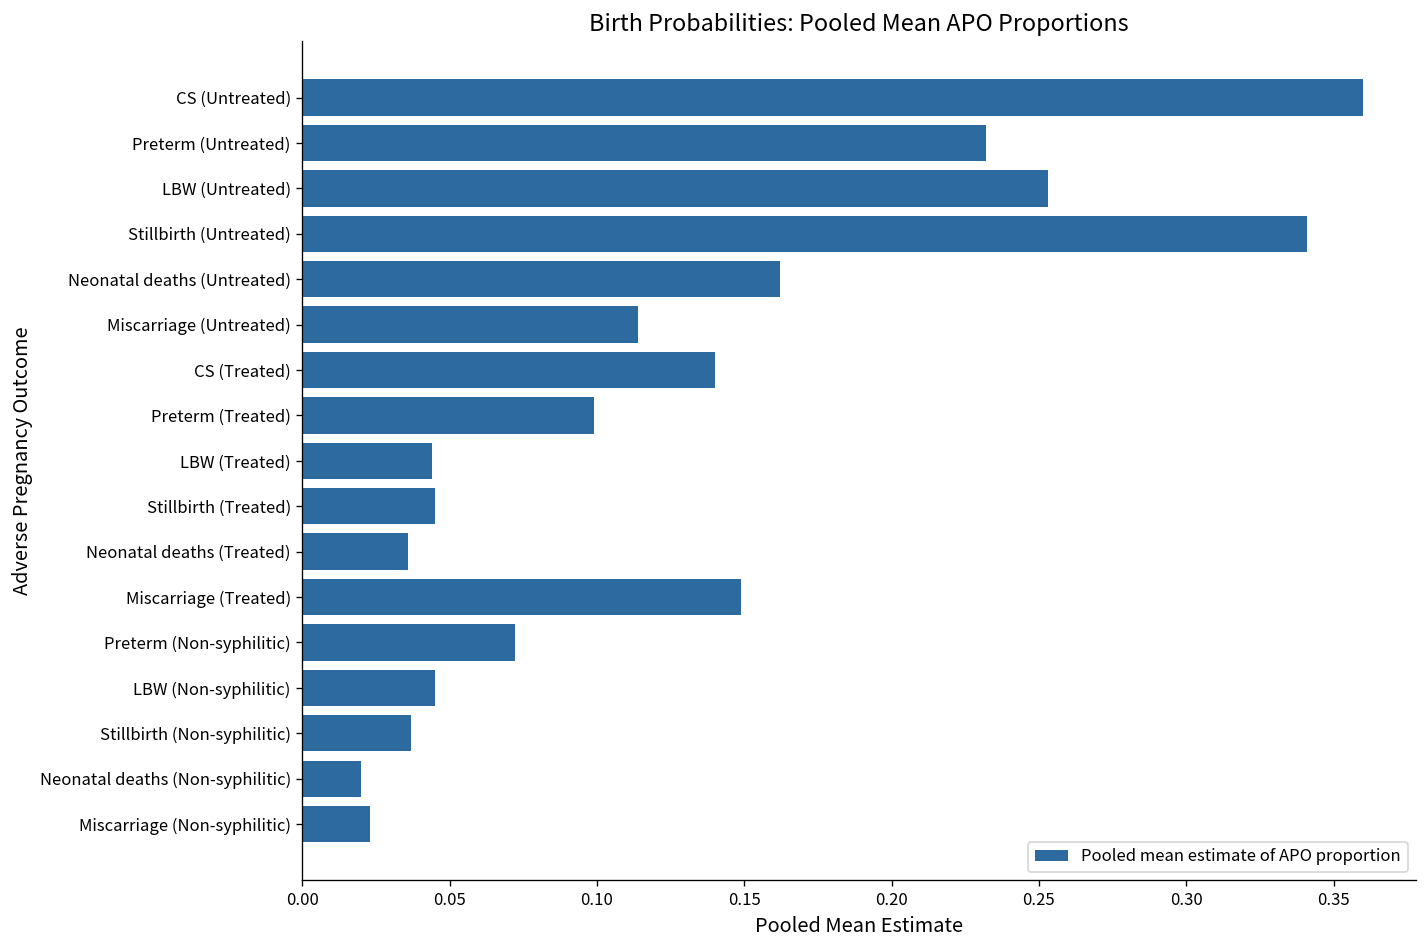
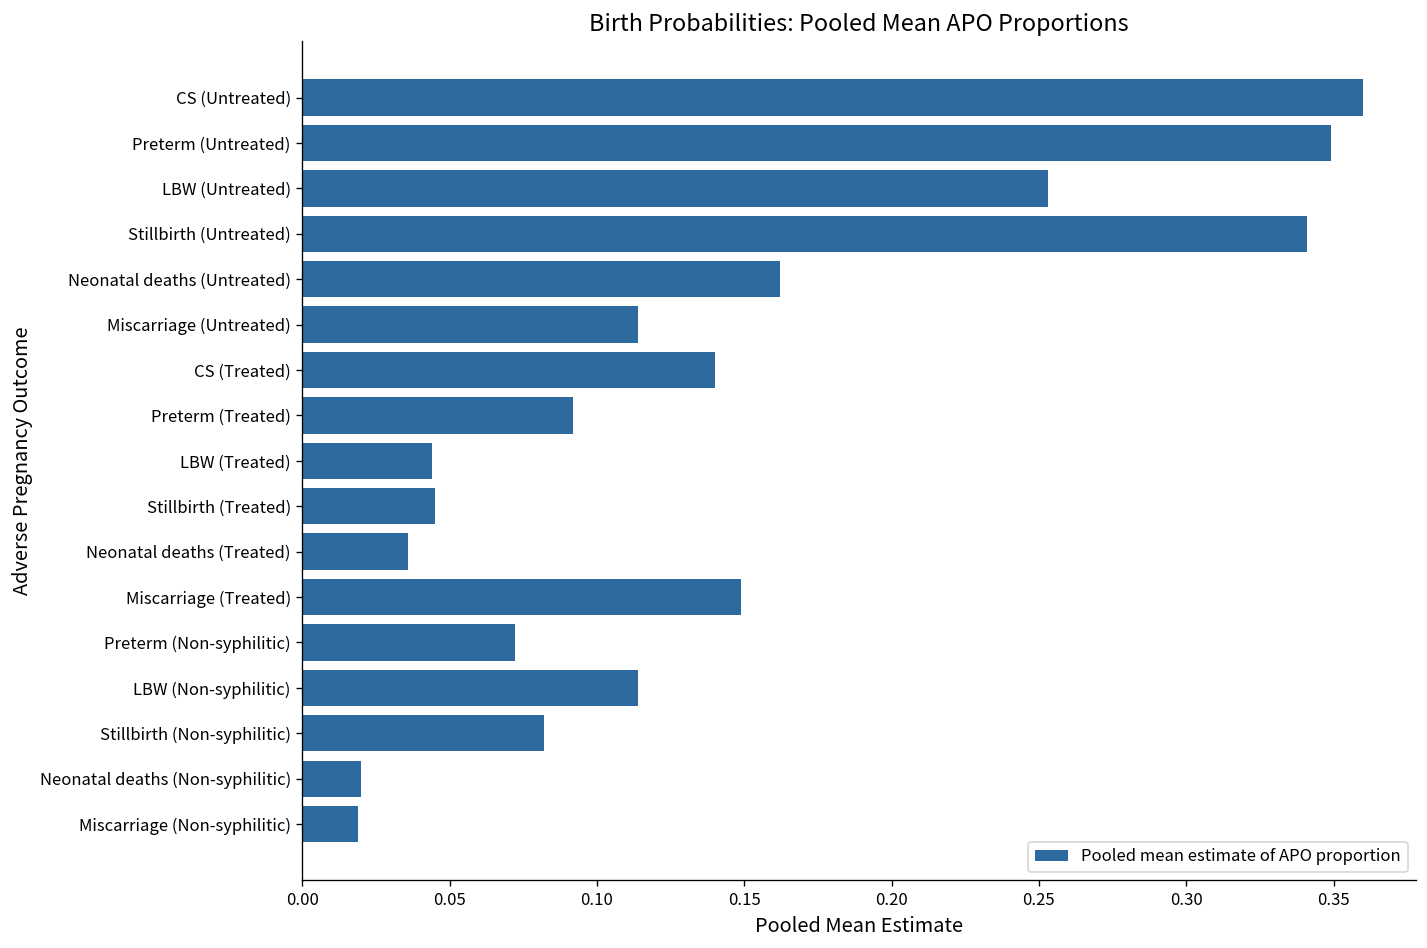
Preterm (Untreated): 0.232 -> 0.349
Preterm (Treated): 0.099 -> 0.092
LBW (Non-syphilitic): 0.045 -> 0.114
Stillbirth (Non-syphilitic): 0.037 -> 0.082
Miscarriage (Non-syphilitic): 0.023 -> 0.019
